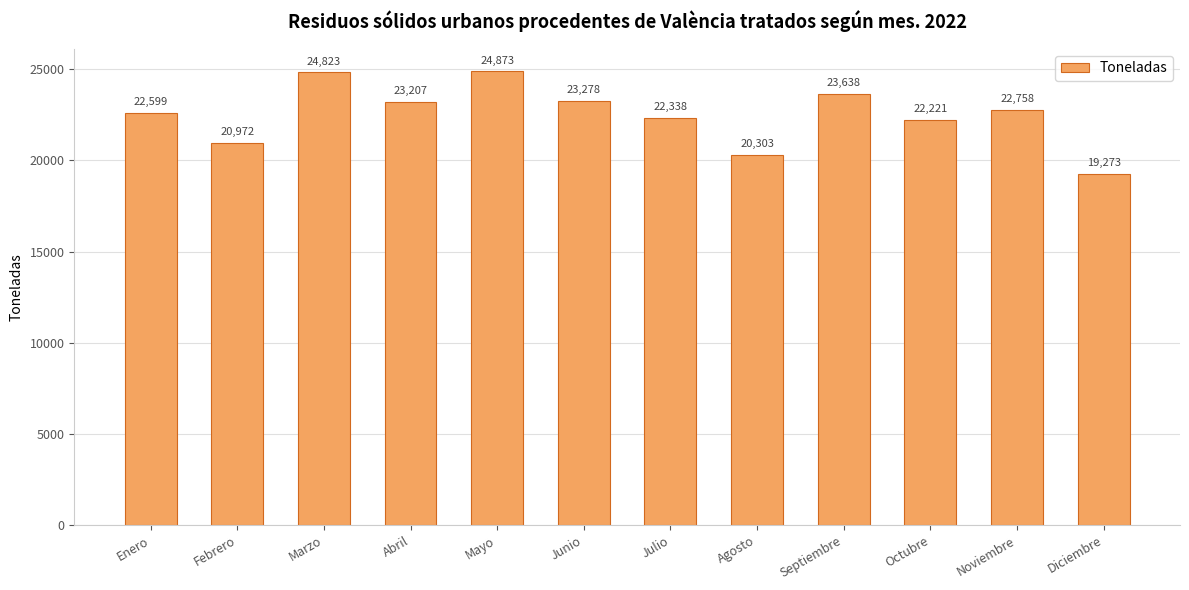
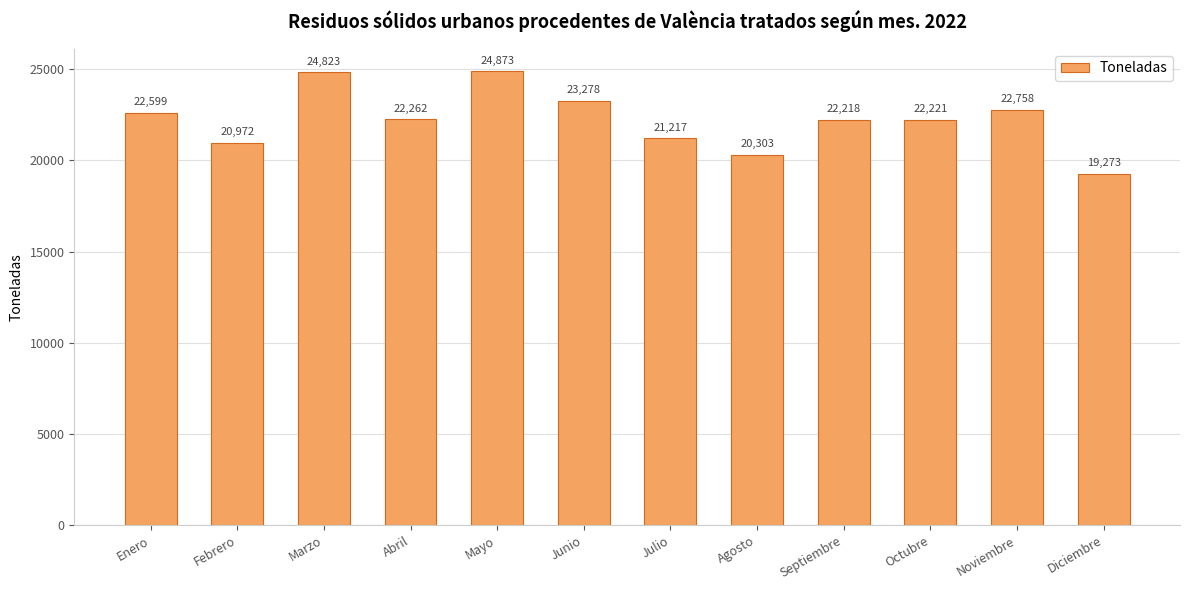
Abril: 23,207 -> 22,262
Julio: 22,338 -> 21,217
Septiembre: 23,638 -> 22,218
